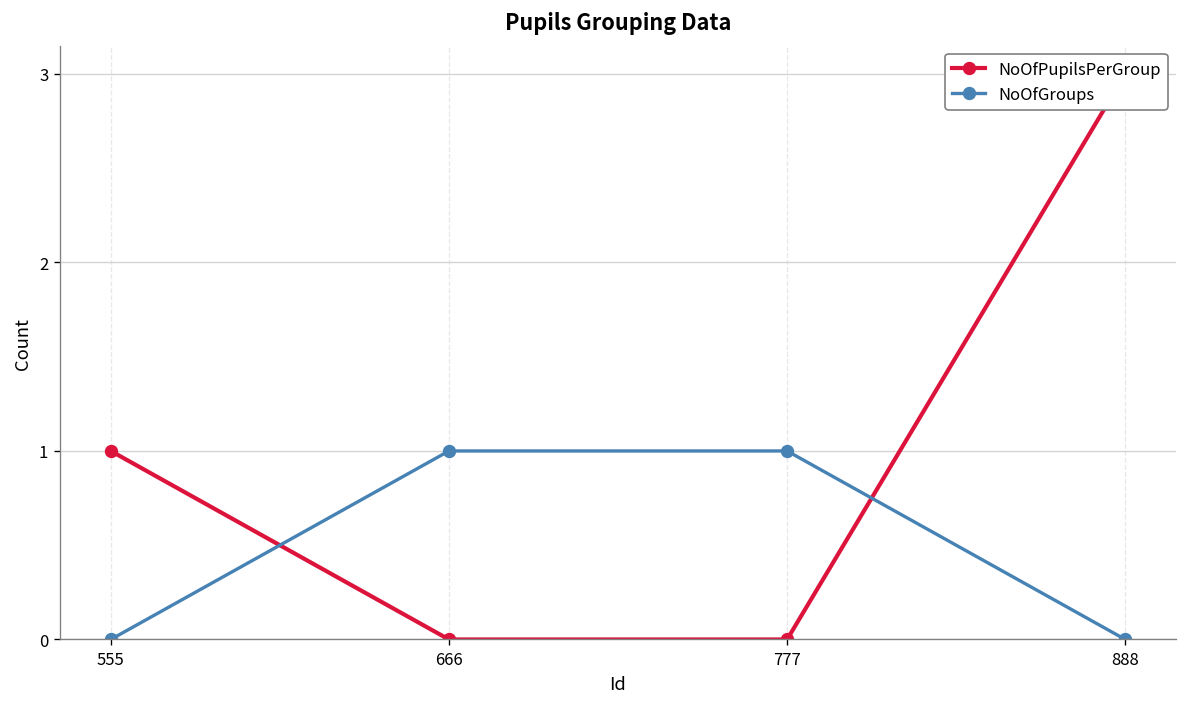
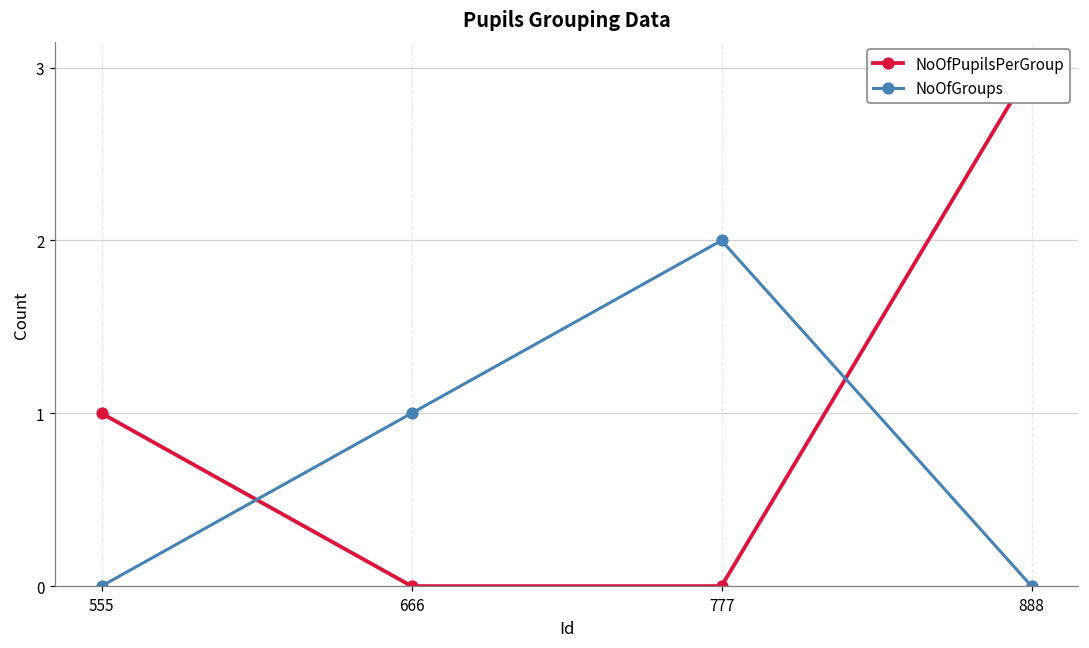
NoOfGroups, 777: 1 -> 2
